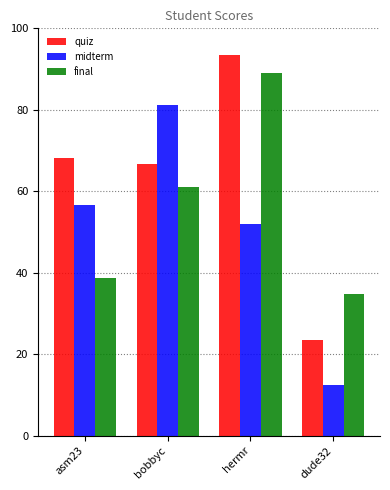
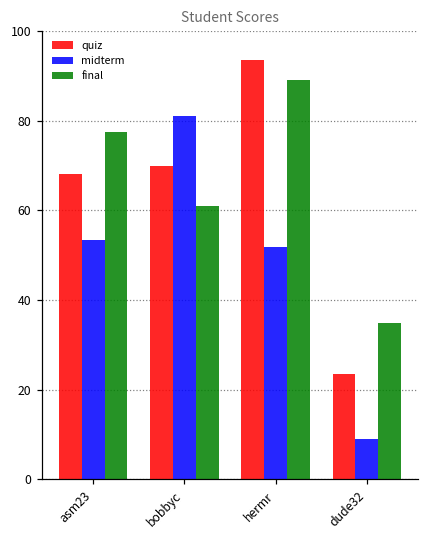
midterm, asm23: 57 -> 53
final, asm23: 39 -> 77
quiz, bobbyc: 67 -> 70
midterm, dude32: 12 -> 9
